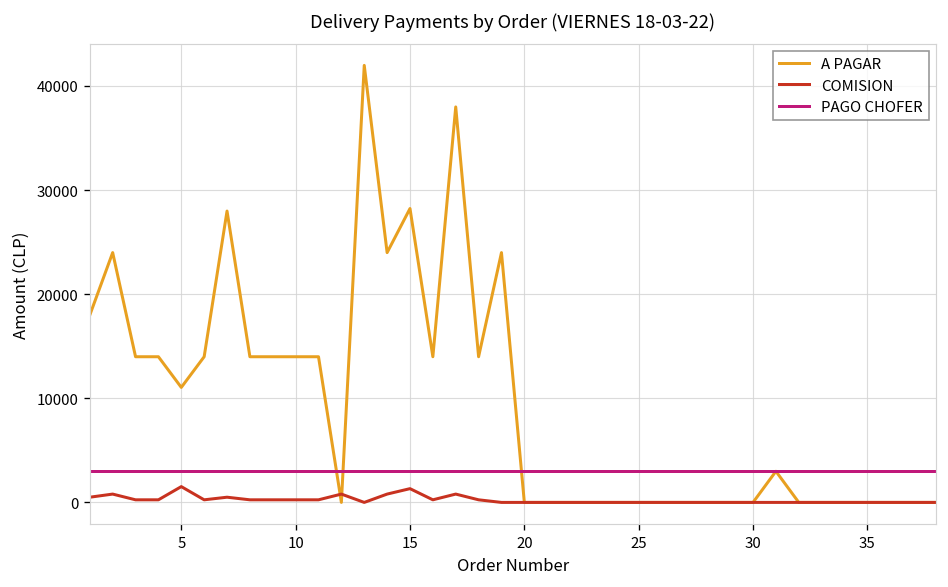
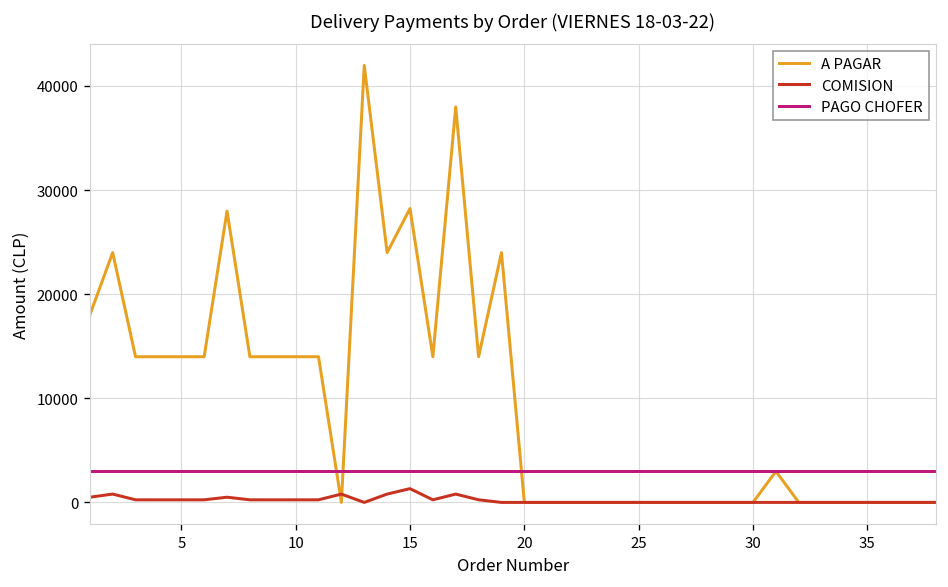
A PAGAR, 5: 11000 -> 14000
COMISION, 5: 2000 -> 0
